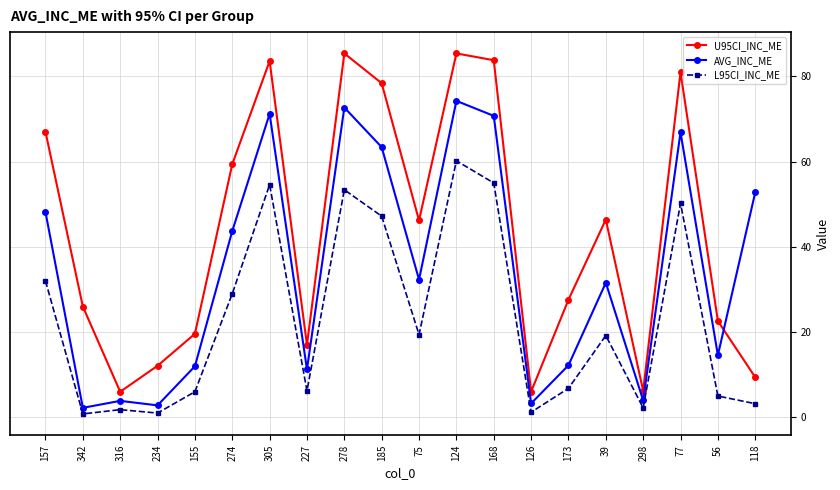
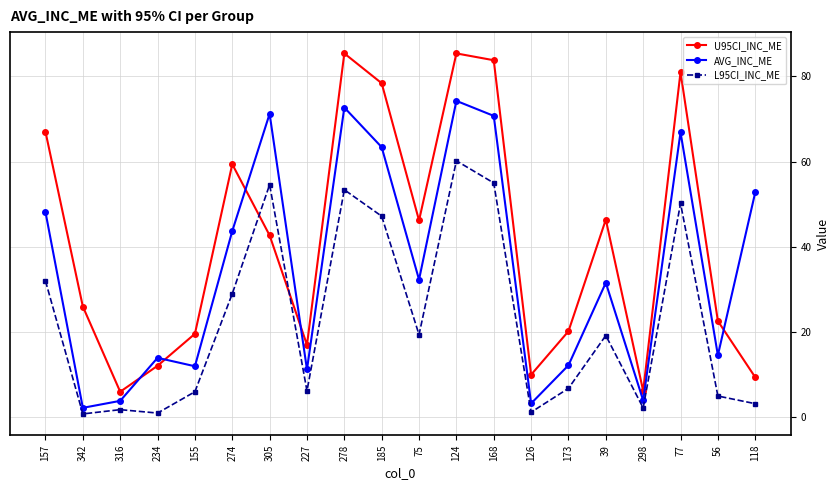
AVG_INC_ME, 234: 3 -> 14
U95CI_INC_ME, 305: 84 -> 43
U95CI_INC_ME, 126: 6 -> 10
U95CI_INC_ME, 173: 28 -> 20
